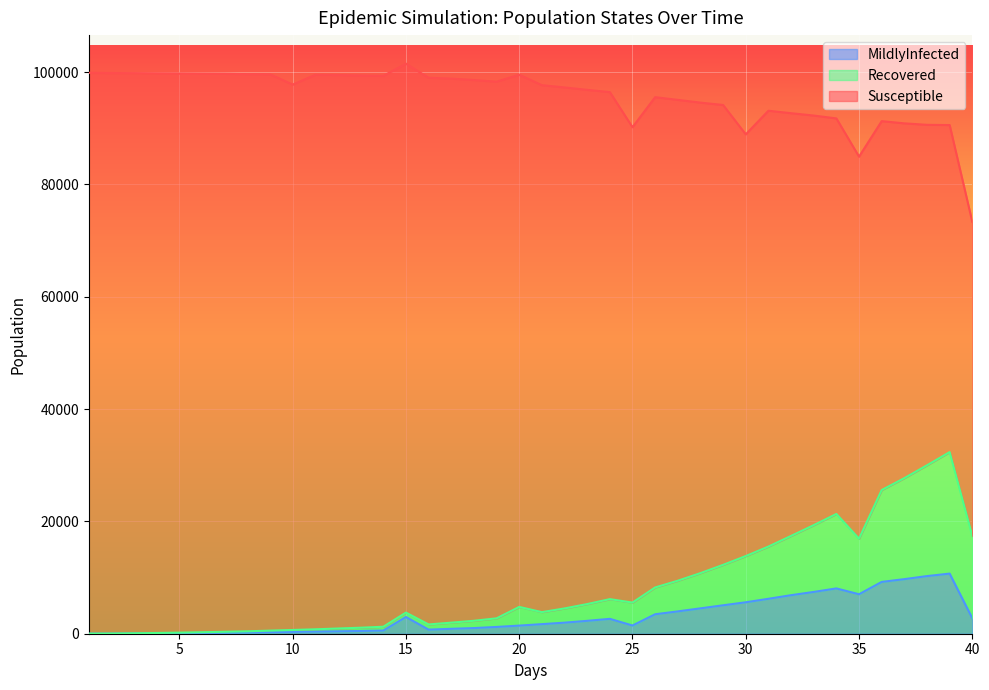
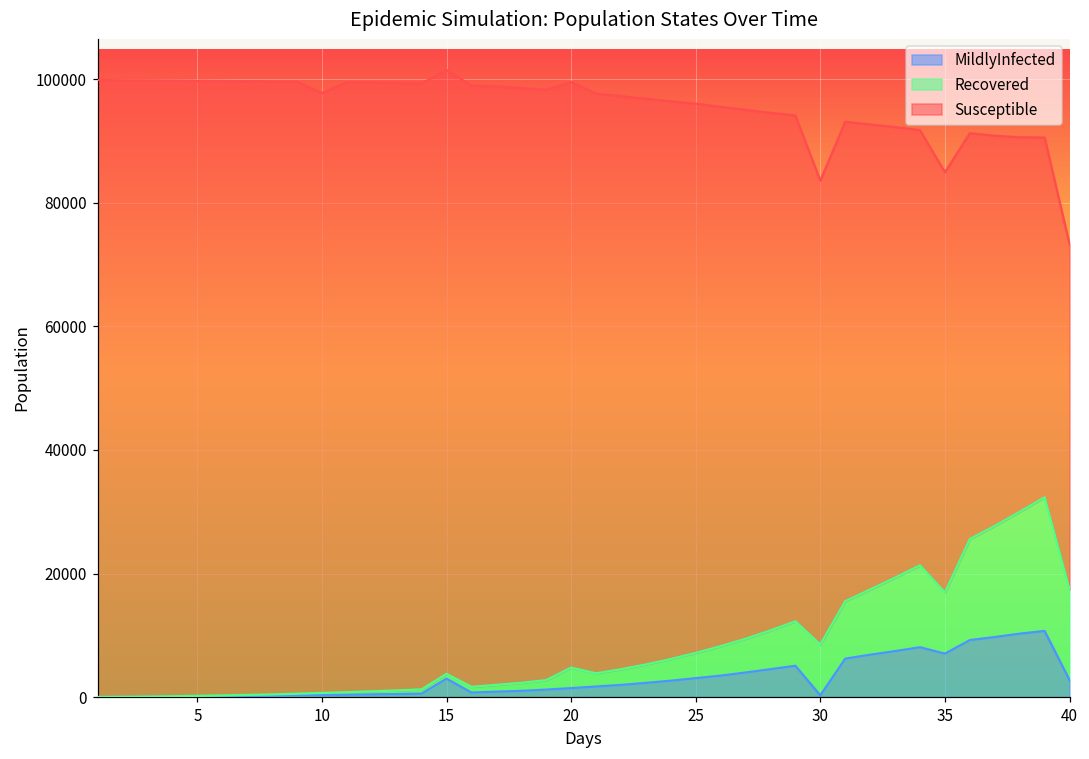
MildlyInfected, 25: 1000 -> 3000
Susceptible, 25: 85000 -> 89000
MildlyInfected, 30: 6000 -> 0
